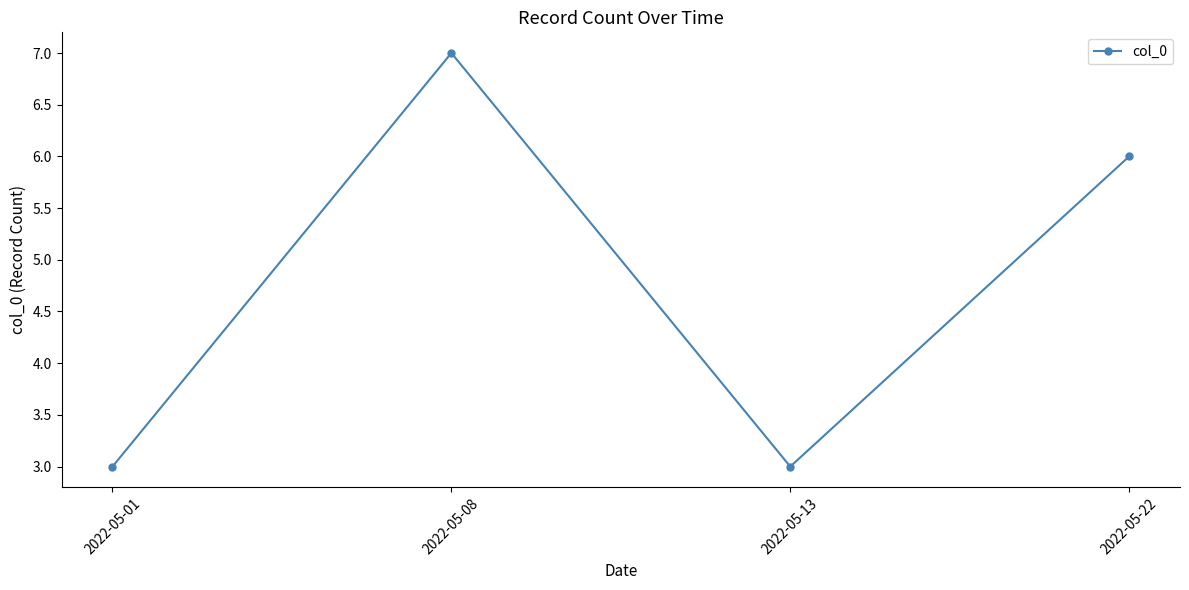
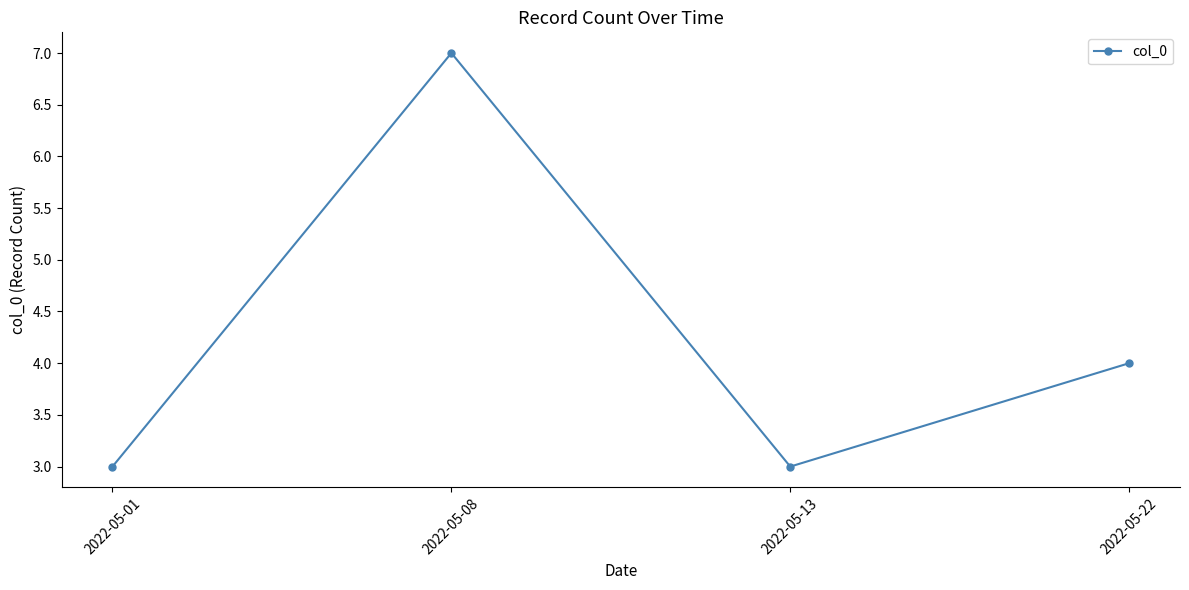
2022-05-22: 6 -> 4
